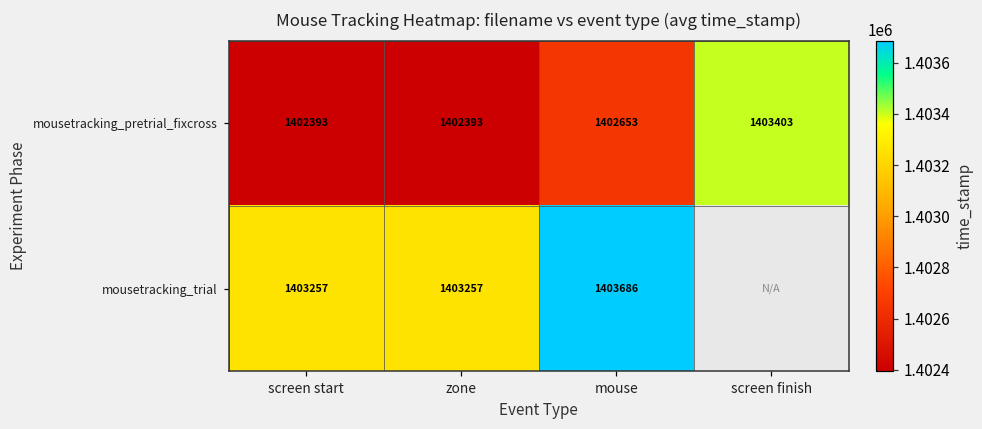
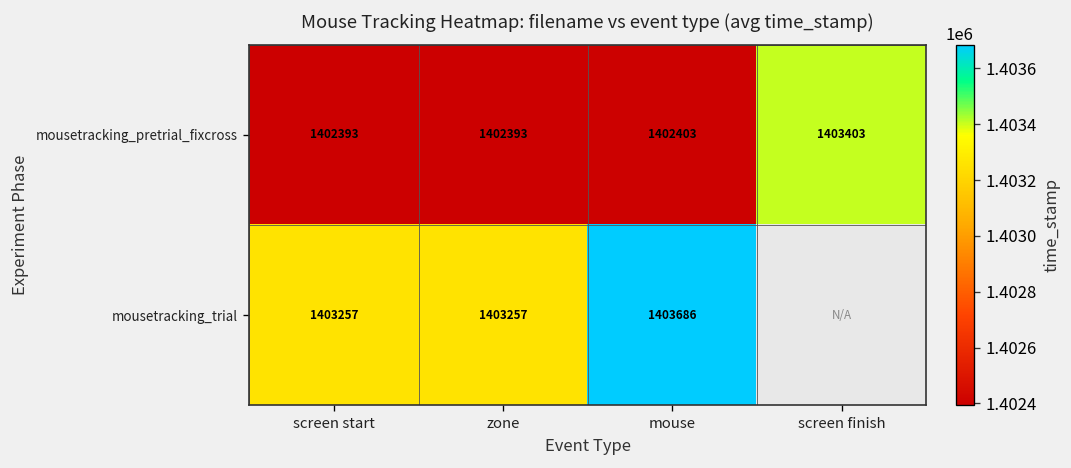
mousetracking_pretrial_fixcross, mouse: 1402653 -> 1402403
